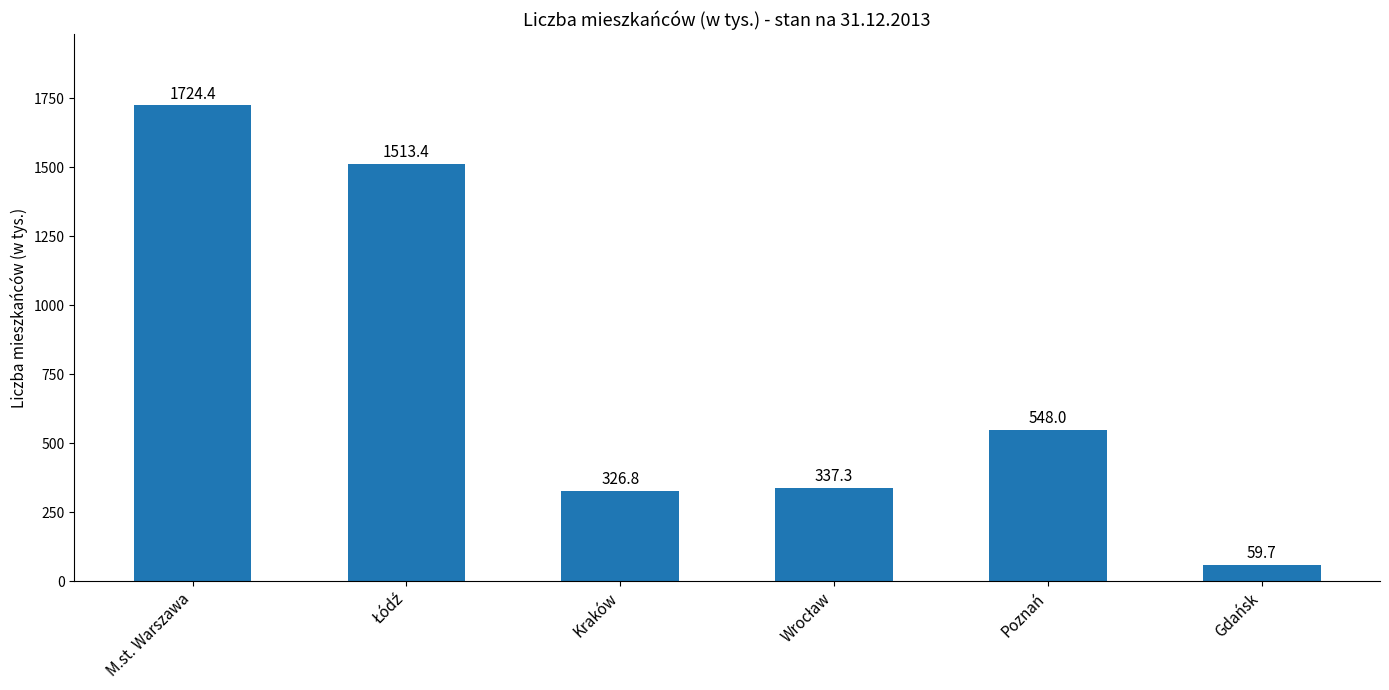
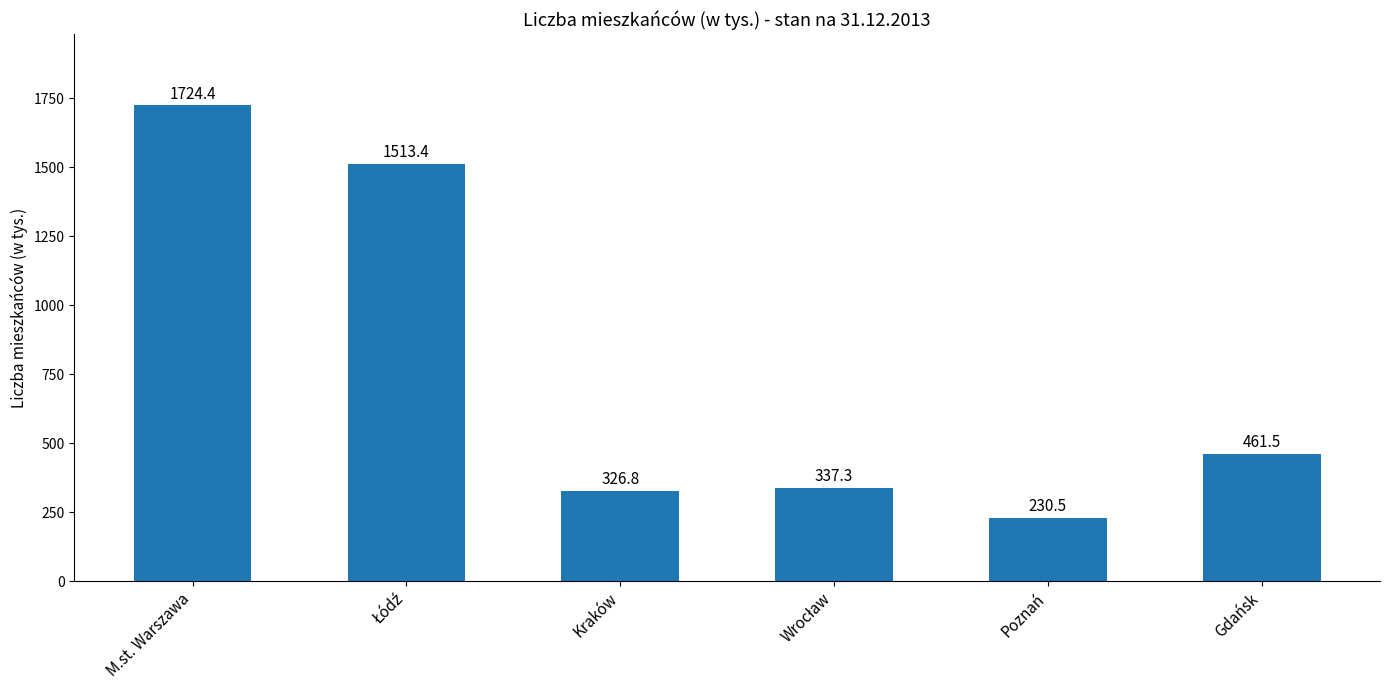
Poznań: 548.0 -> 230.5
Gdańsk: 59.7 -> 461.5
